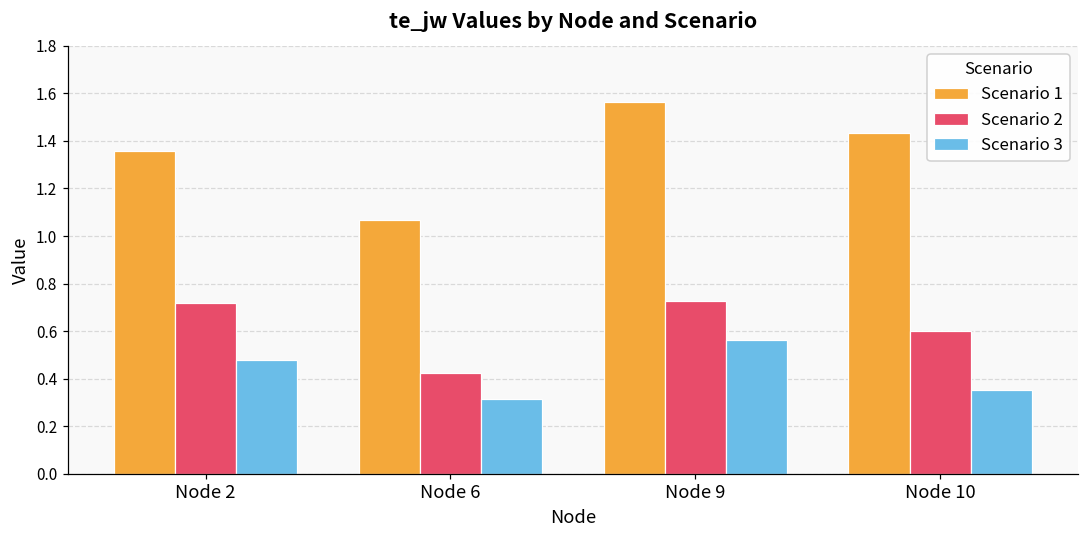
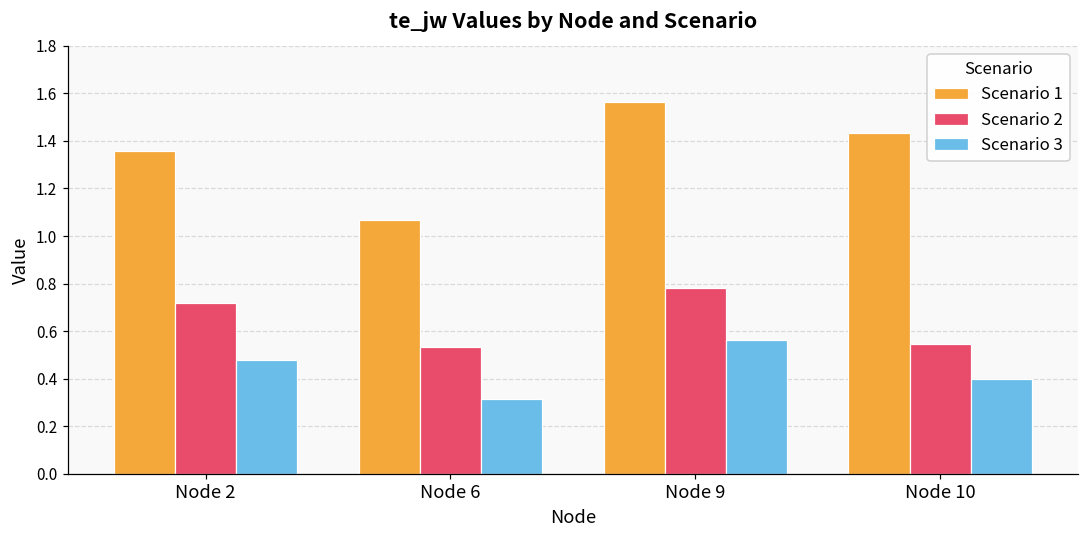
Scenario 2, Node 6: 0.42 -> 0.53
Scenario 2, Node 9: 0.73 -> 0.78
Scenario 2, Node 10: 0.60 -> 0.55
Scenario 3, Node 10: 0.35 -> 0.40
